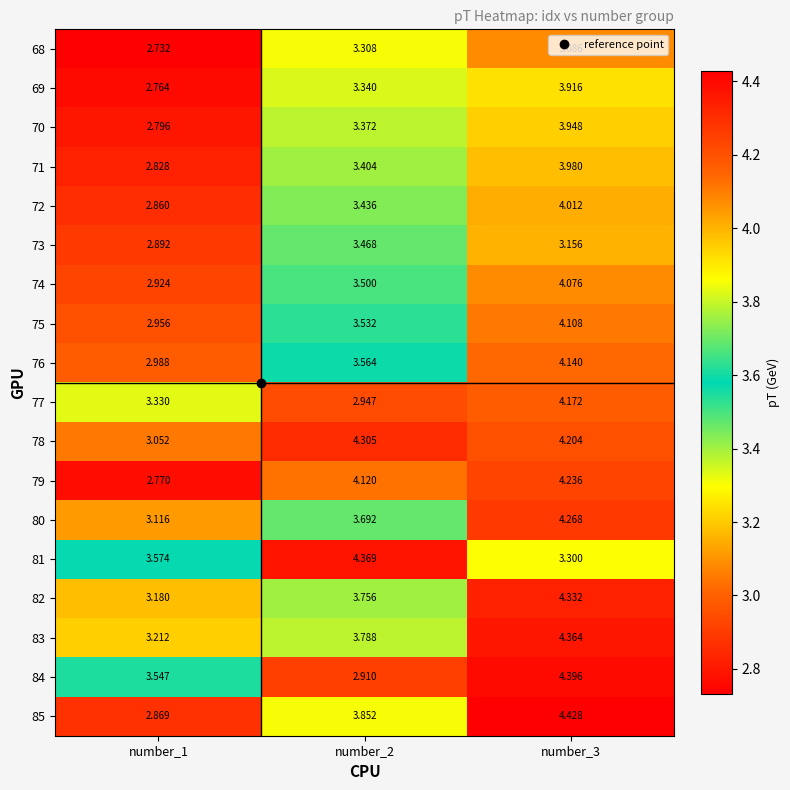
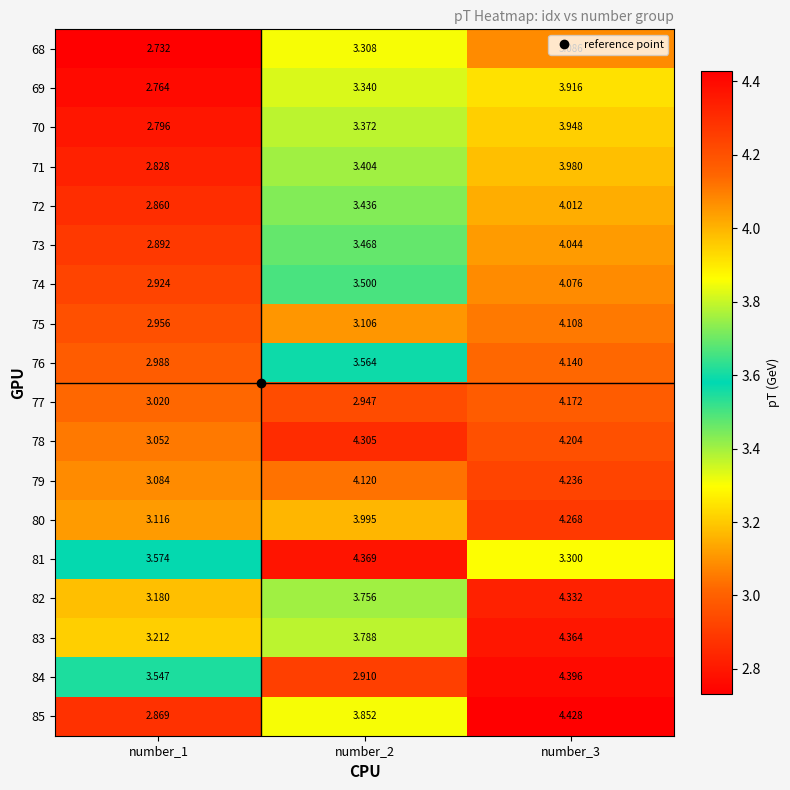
73, number_3: 3.156 -> 4.044
75, number_2: 3.532 -> 3.106
77, number_1: 3.330 -> 3.020
79, number_1: 2.770 -> 3.084
80, number_2: 3.692 -> 3.995
